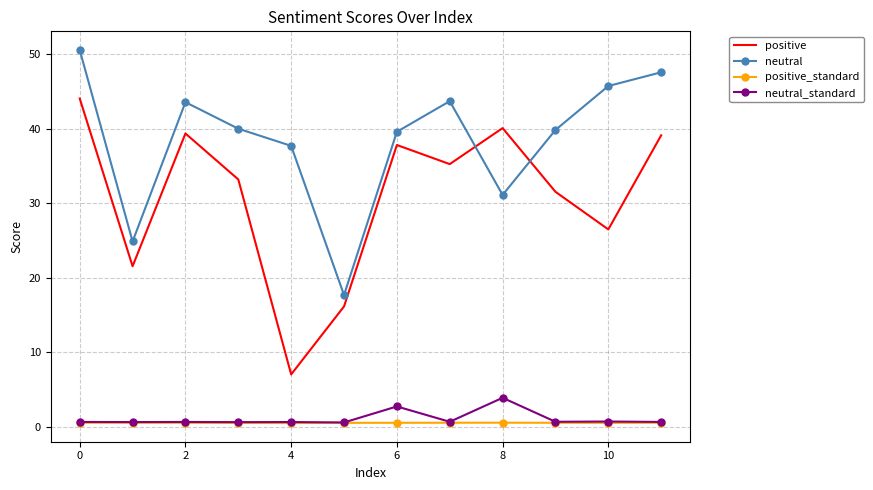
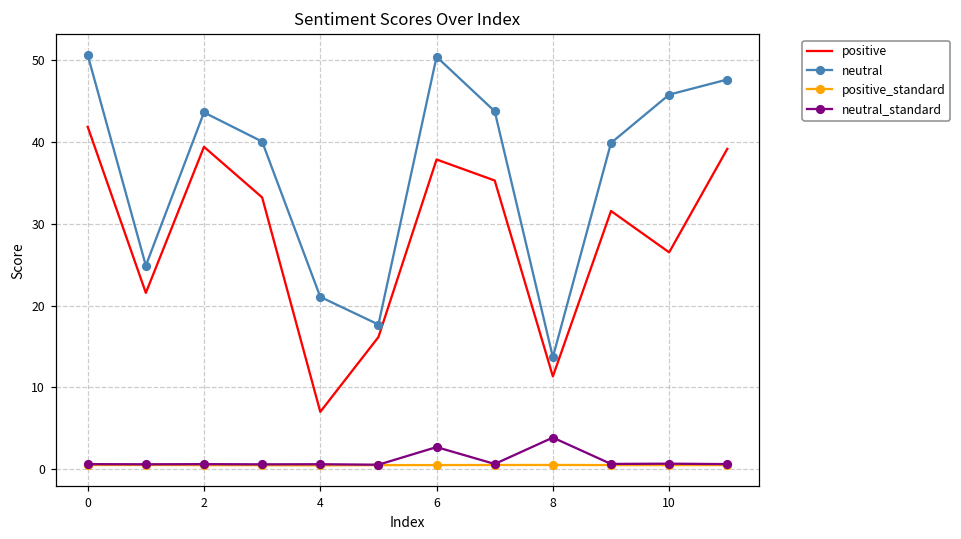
positive, 0: 44 -> 42
neutral, 4: 38 -> 21
neutral, 6: 40 -> 50
positive, 8: 40 -> 11
neutral, 8: 31 -> 14
